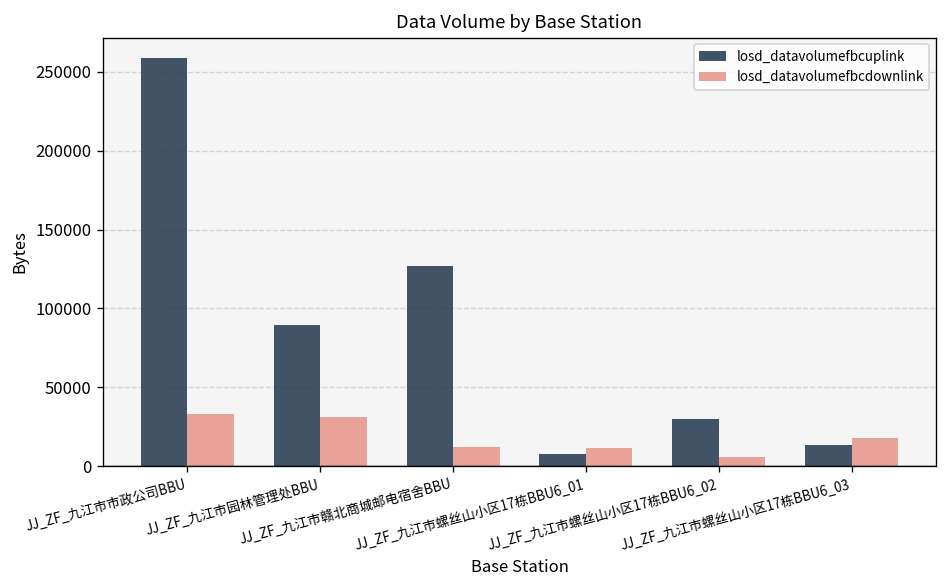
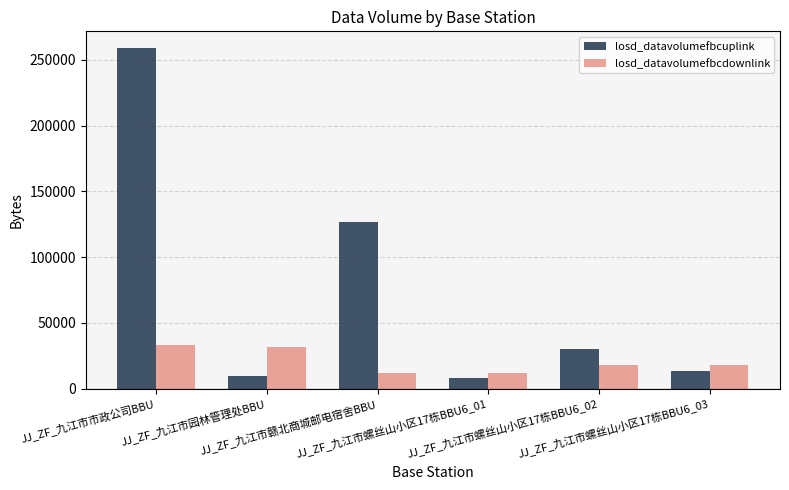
losd_datavolumefbcuplink, JJ_ZF_九江市园林管理处BBU: 89000 -> 10000
losd_datavolumefbcdownlink, JJ_ZF_九江市螺丝山小区17栋BBU6_02: 6000 -> 18000
